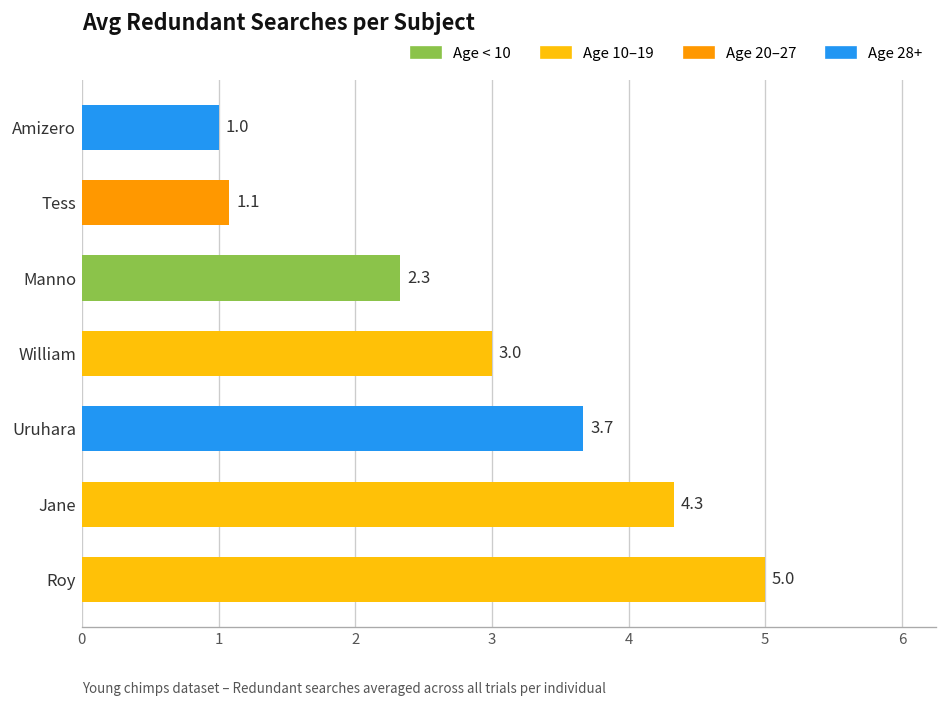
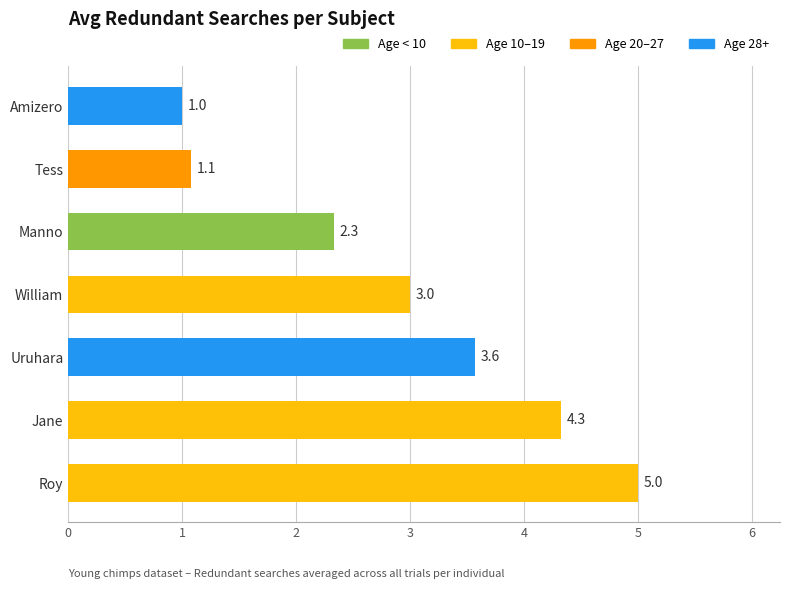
Uruhara: 3.7 -> 3.6
